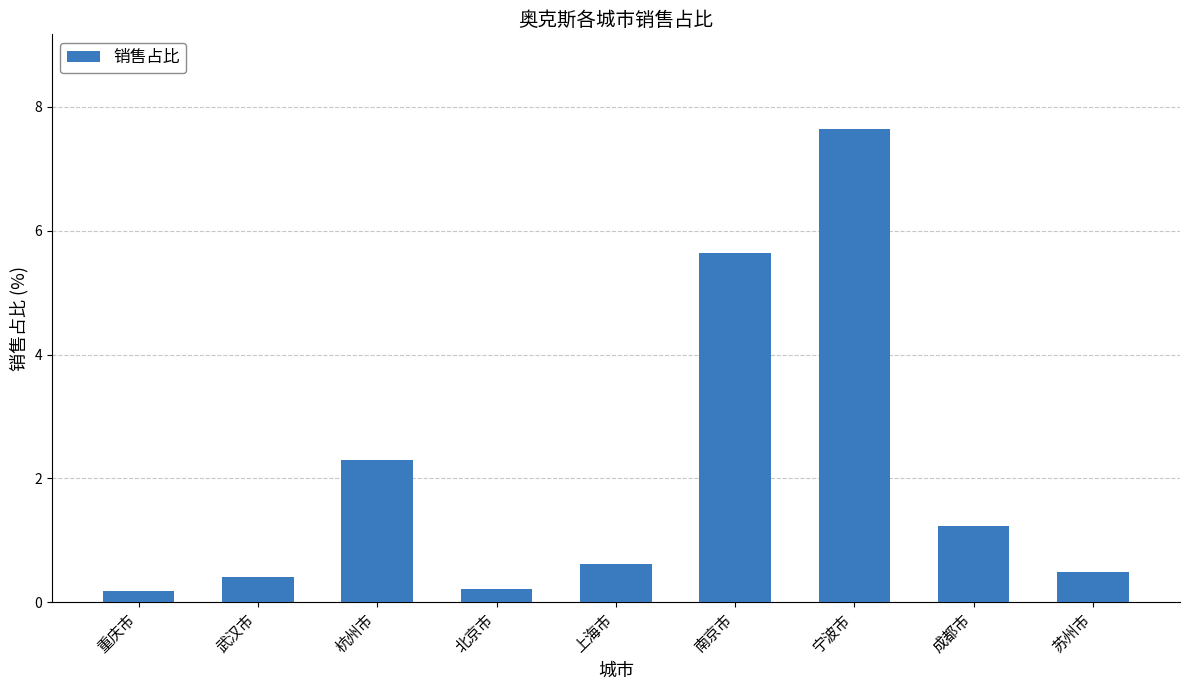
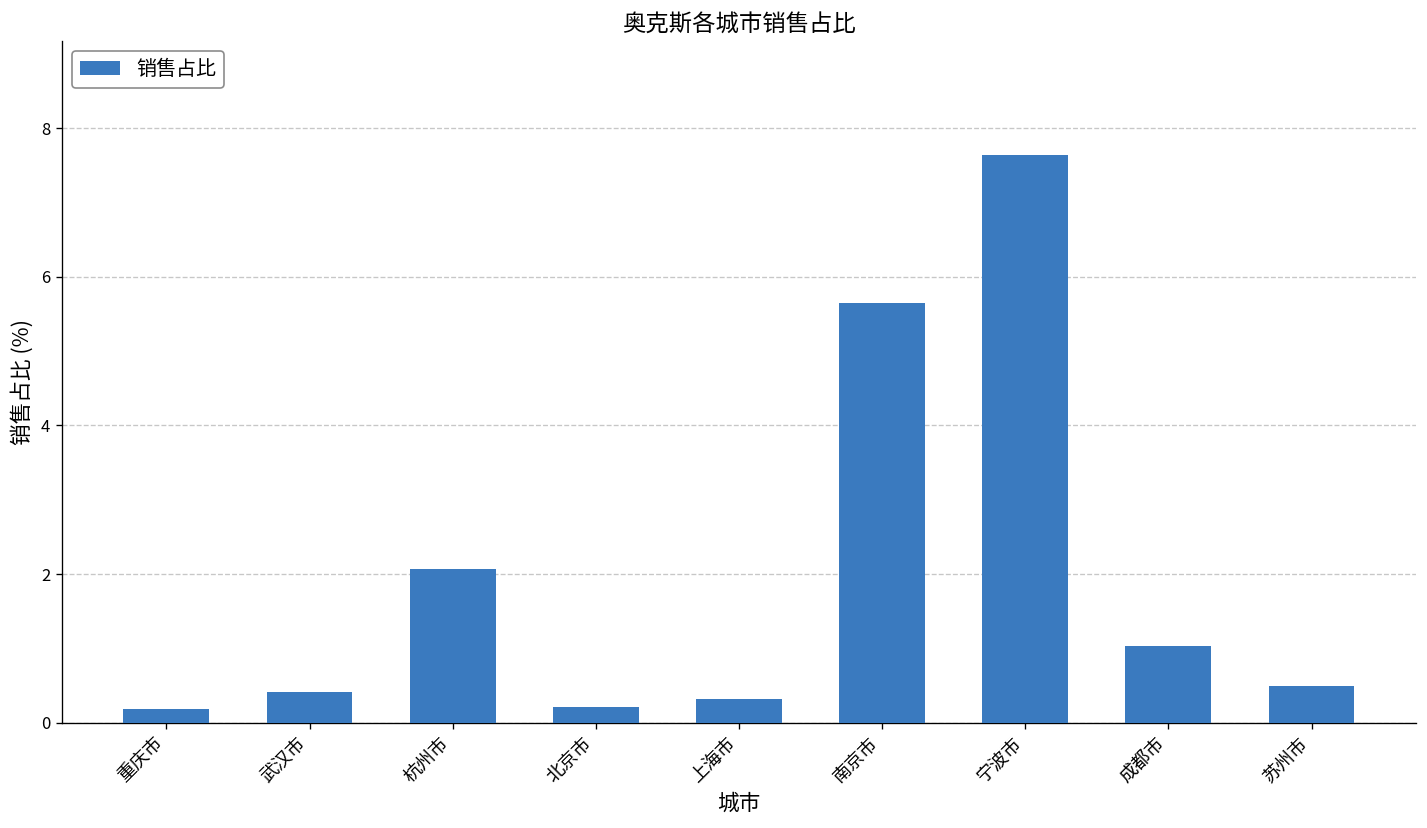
杭州市: 2.3 -> 2.1
上海市: 0.6 -> 0.3
成都市: 1.2 -> 1.0
